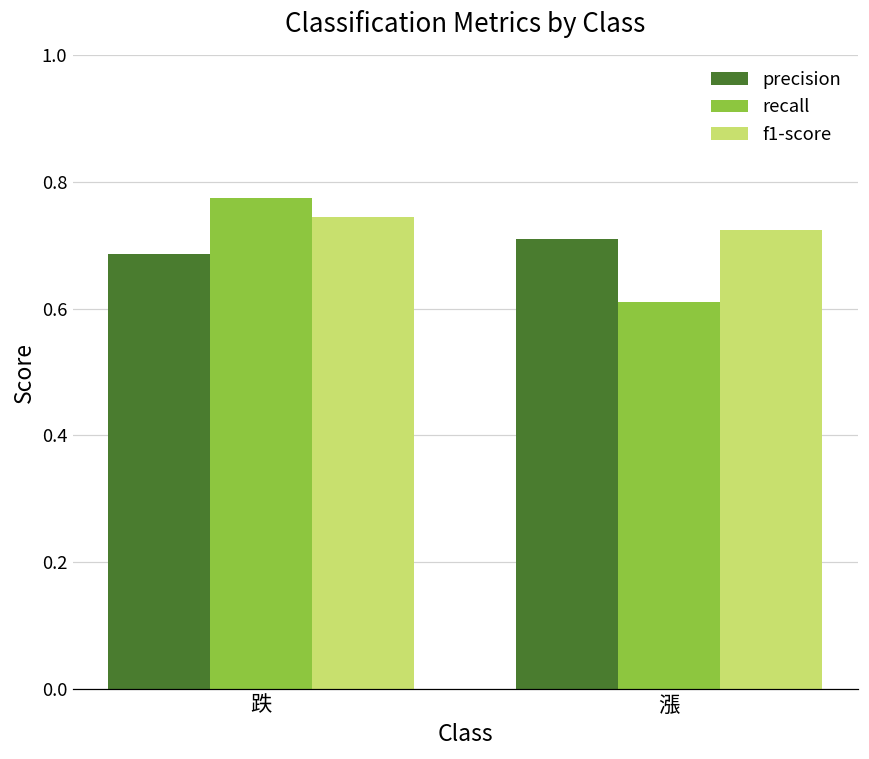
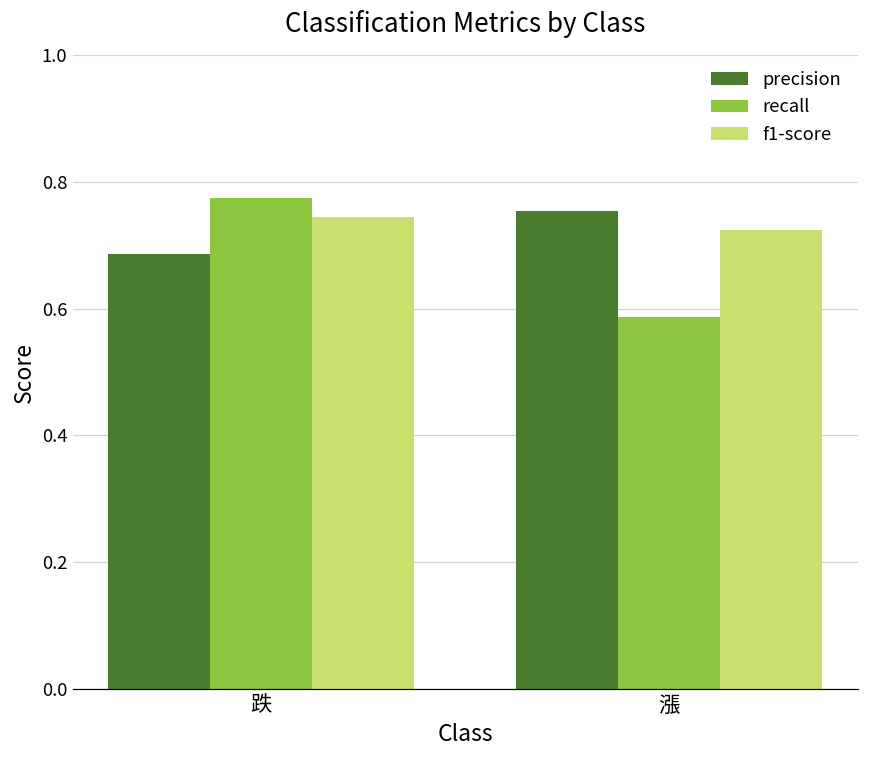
precision, 漲: 0.71 -> 0.75
recall, 漲: 0.61 -> 0.59
